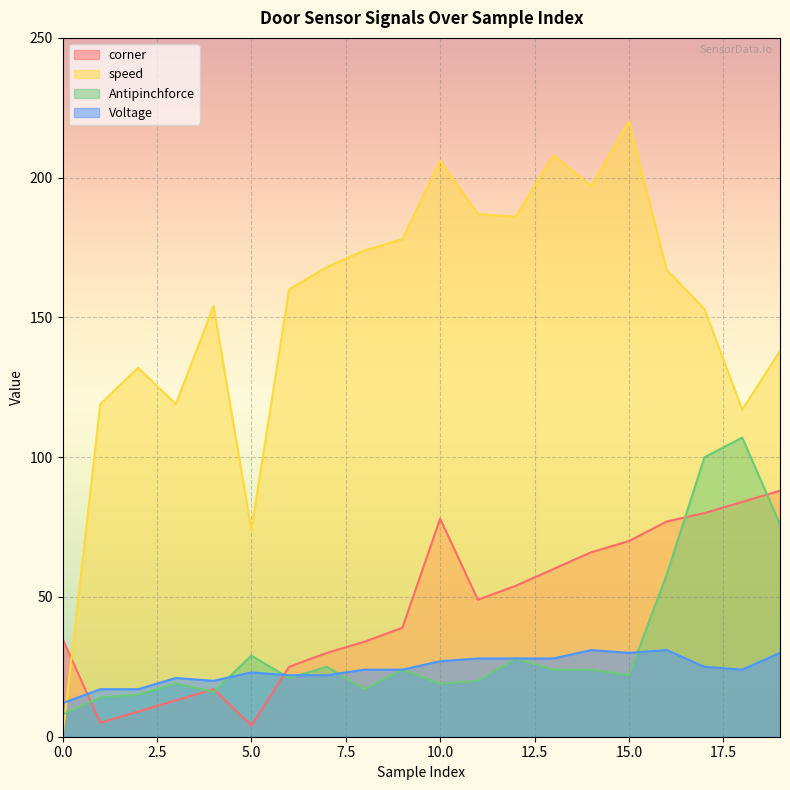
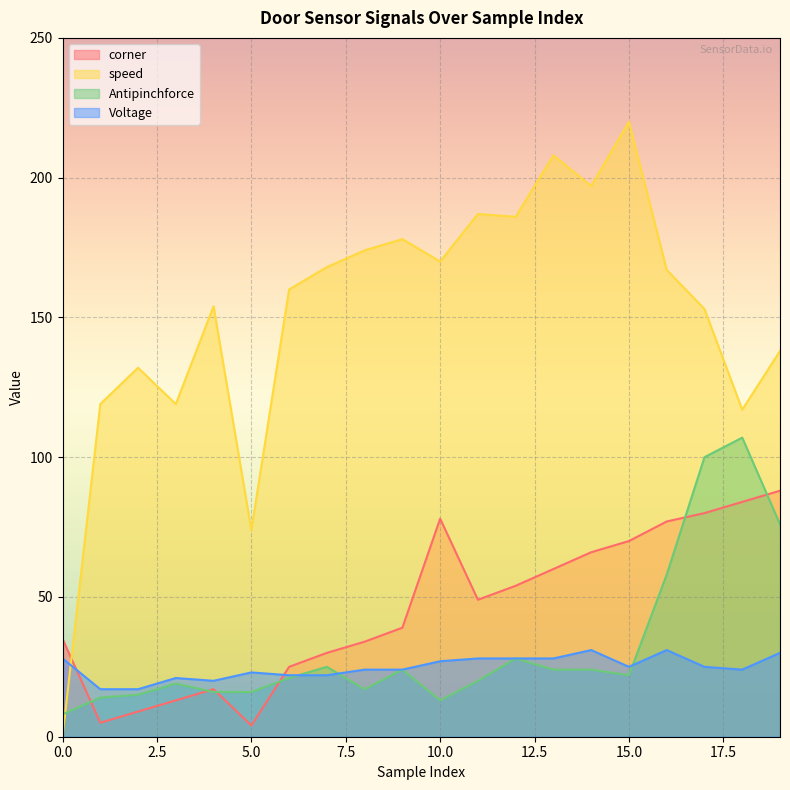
Voltage, 0.0: 12 -> 28
Antipinchforce, 5.0: 29 -> 16
speed, 10.0: 206 -> 170
Antipinchforce, 10.0: 19 -> 13
Voltage, 15.0: 30 -> 25
